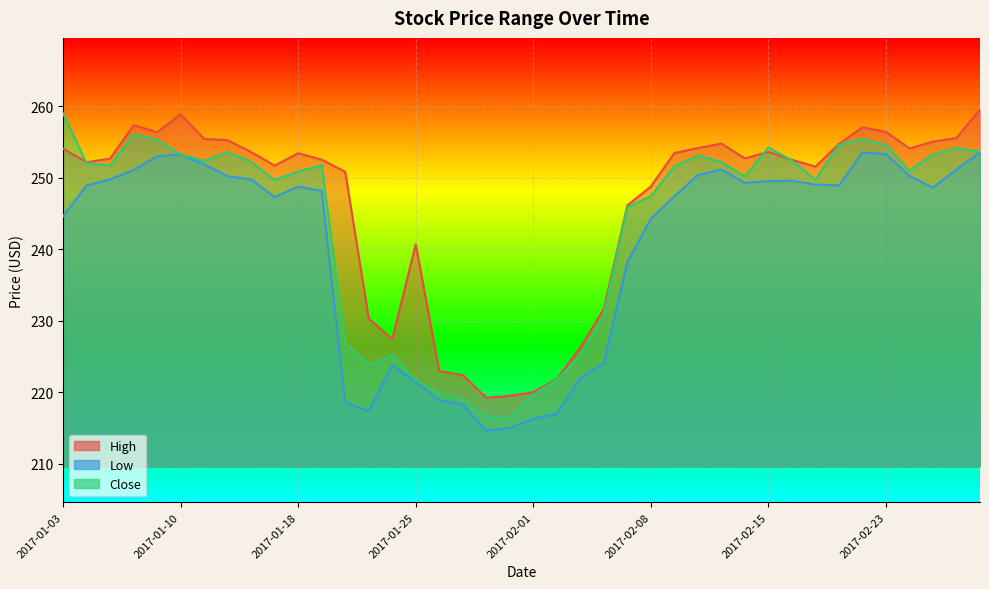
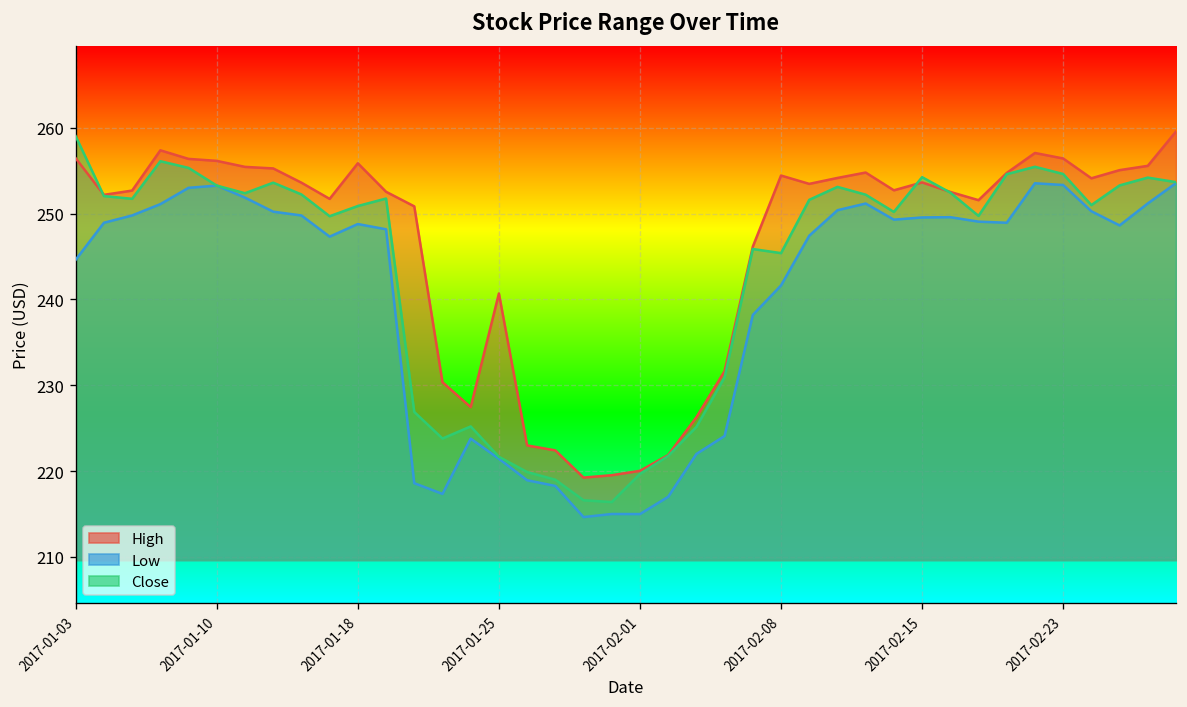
High, 2017-01-03: 254 -> 256
High, 2017-01-10: 259 -> 256
High, 2017-01-18: 253 -> 256
Low, 2017-02-01: 216 -> 215
High, 2017-02-08: 249 -> 254
Low, 2017-02-08: 244 -> 242
Close, 2017-02-08: 247 -> 245
